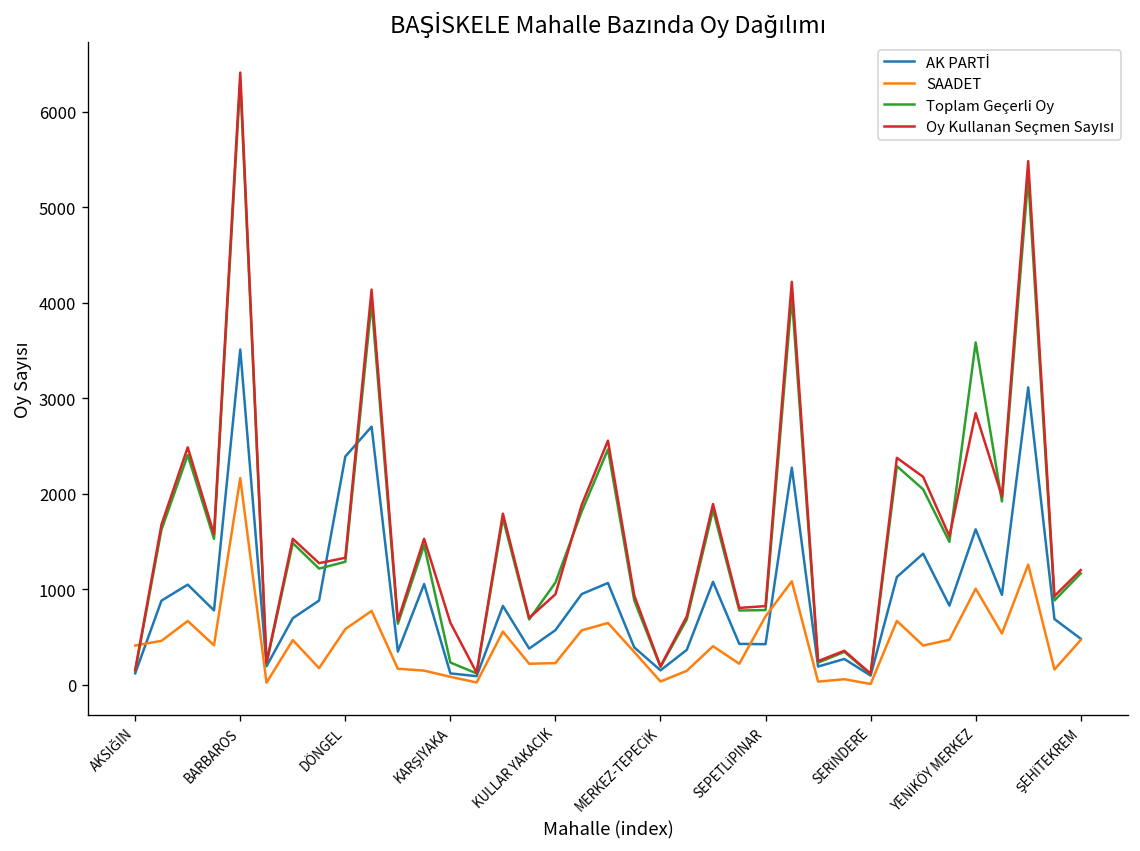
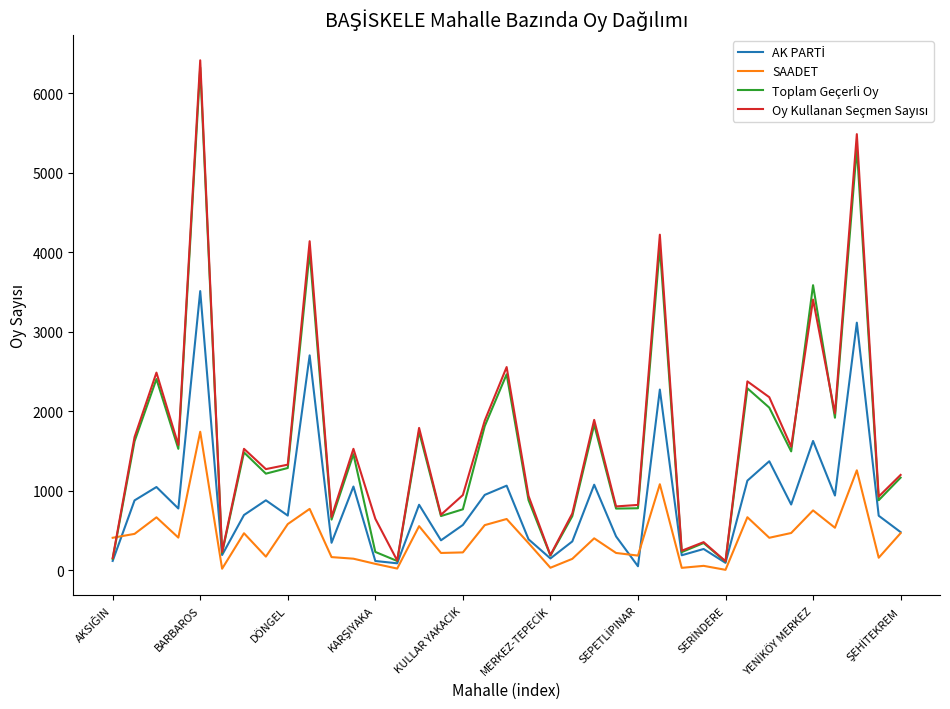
SAADET, BARBAROS: 2200 -> 1700
AK PARTİ, DÖNGEL: 2400 -> 700
Toplam Geçerli Oy, KULLAR YAKACIK: 1100 -> 800
AK PARTİ, SEPETLİPINAR: 400 -> 100
SAADET, SEPETLİPINAR: 700 -> 200
SAADET, YENİKÖY MERKEZ: 1000 -> 800
Oy Kullanan Seçmen Sayısı, YENİKÖY MERKEZ: 2800 -> 3400
